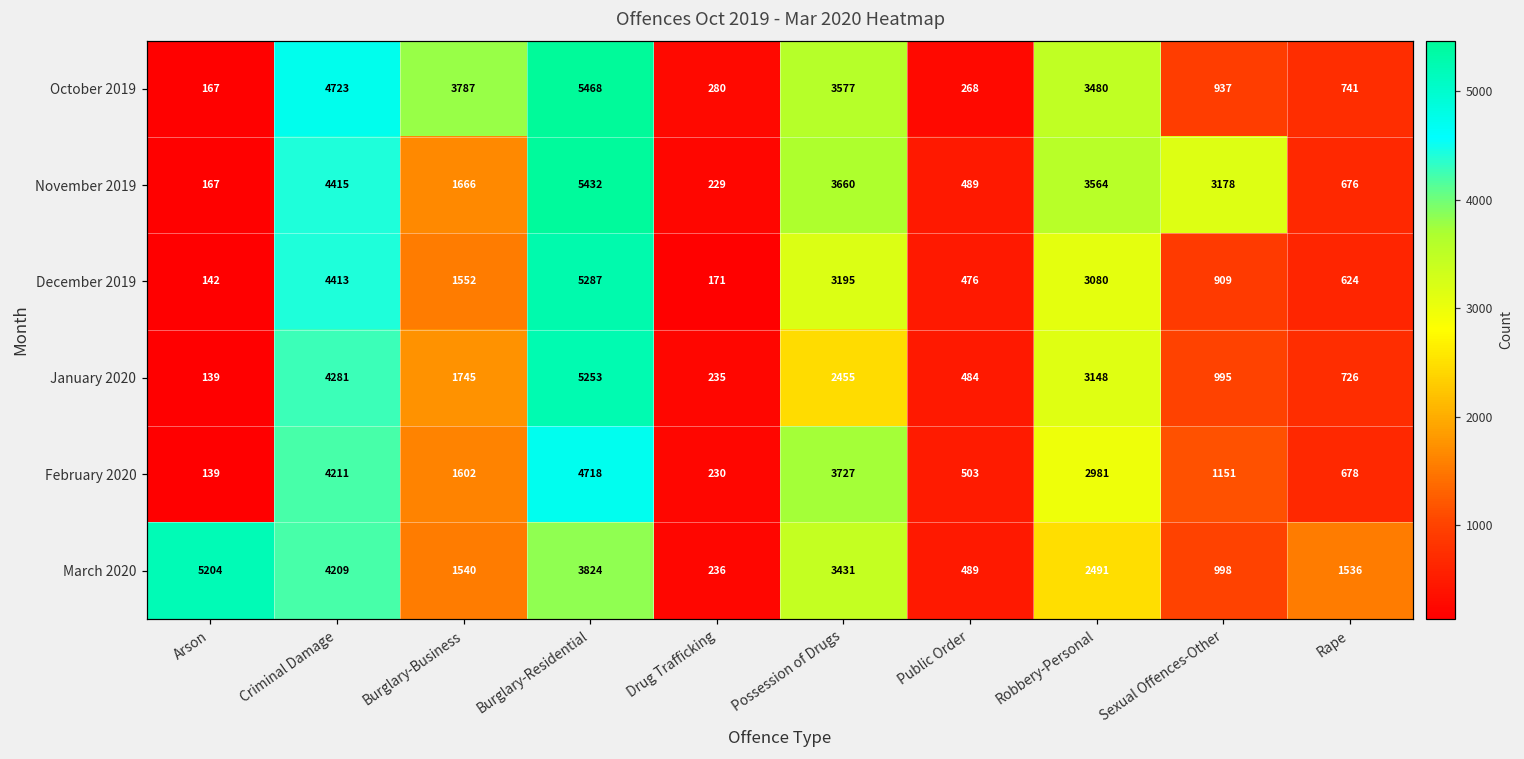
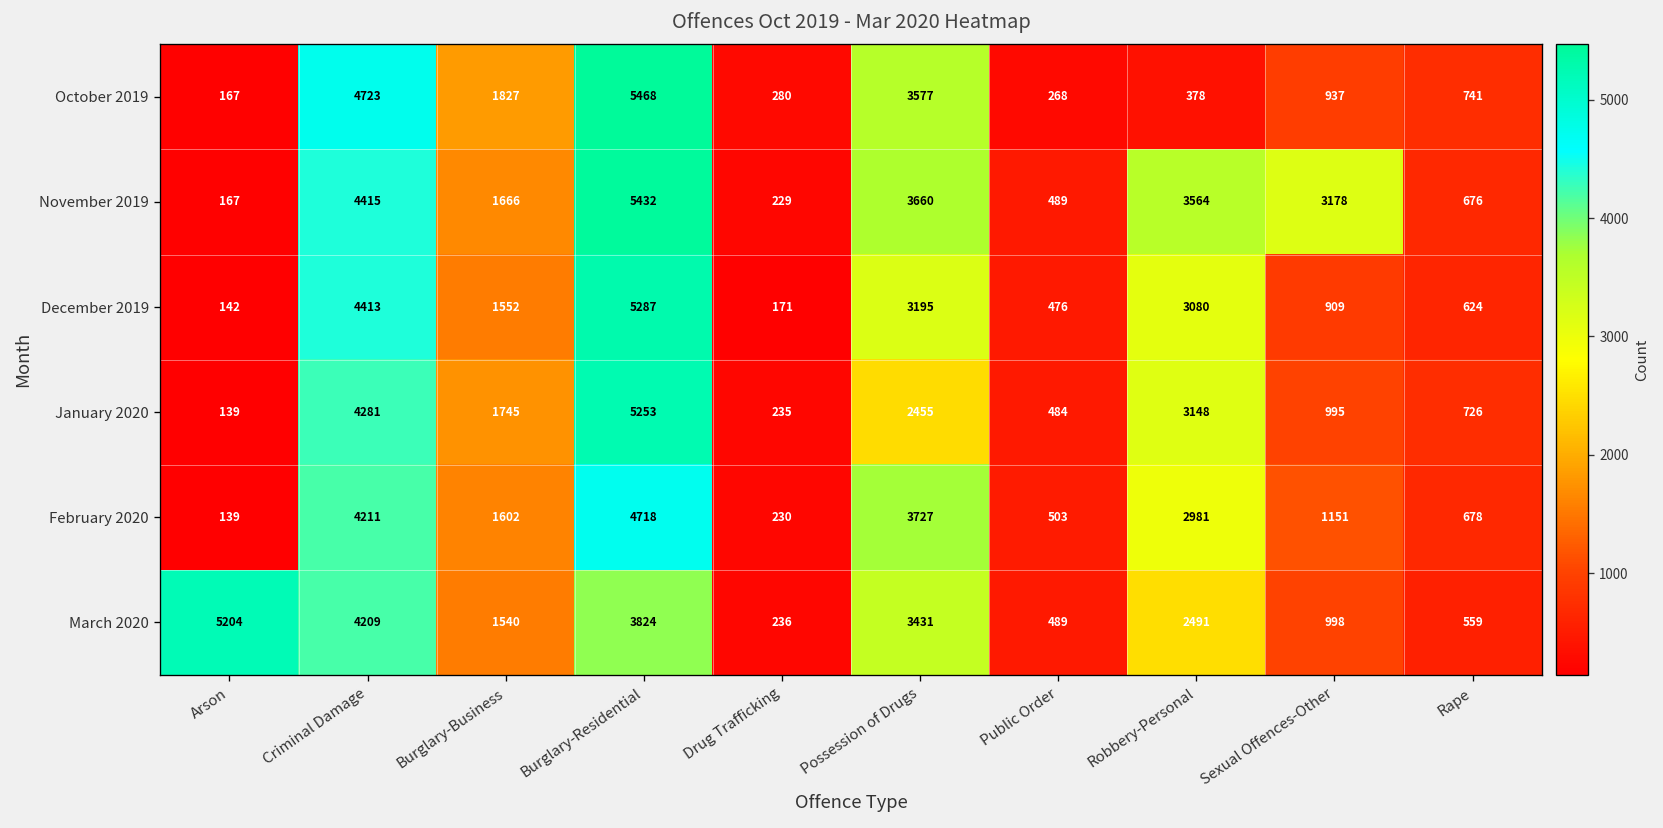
October 2019, Burglary-Business: 3787 -> 1827
October 2019, Robbery-Personal: 3480 -> 378
March 2020, Rape: 1536 -> 559
